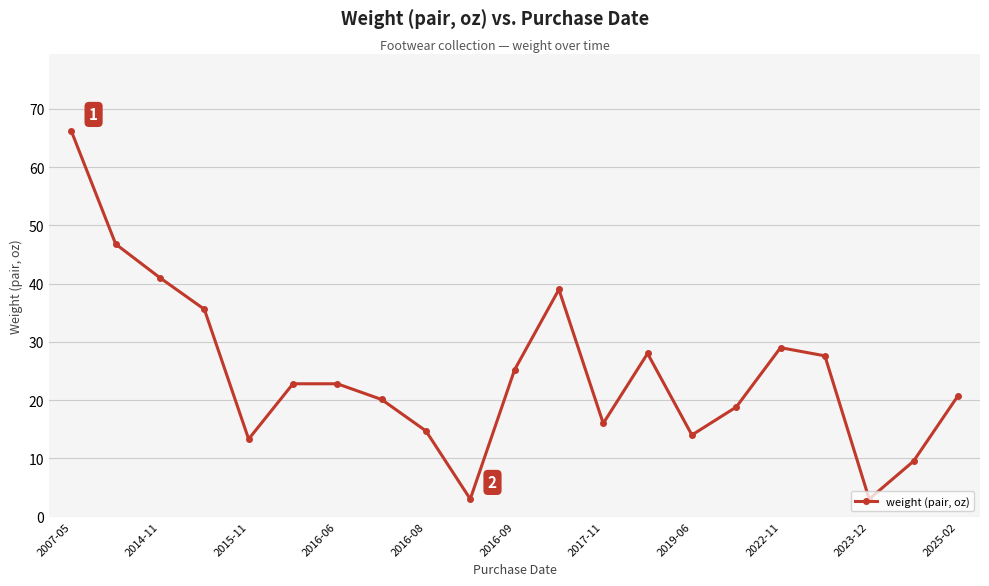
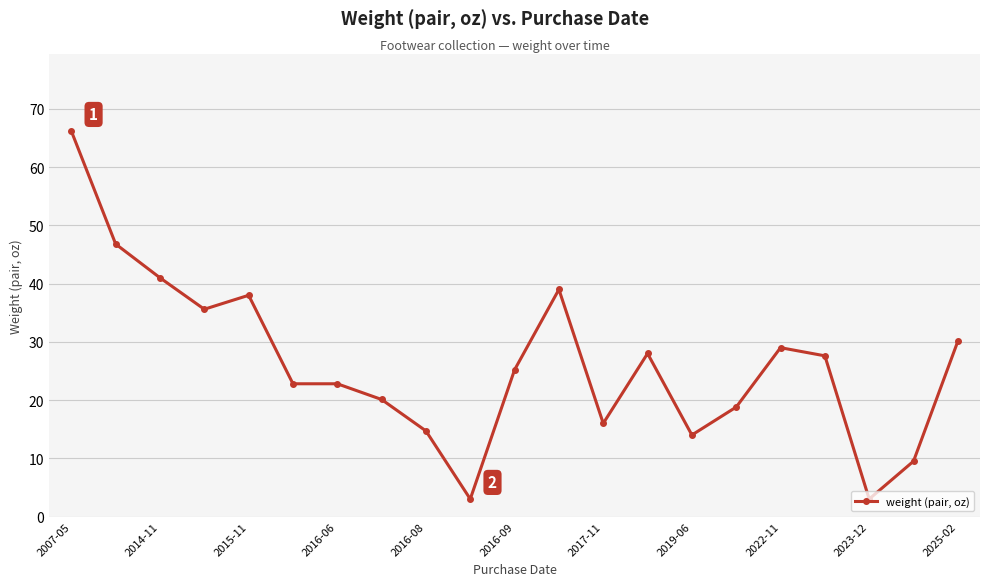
2015-11: 13 -> 38
2025-02: 21 -> 30
